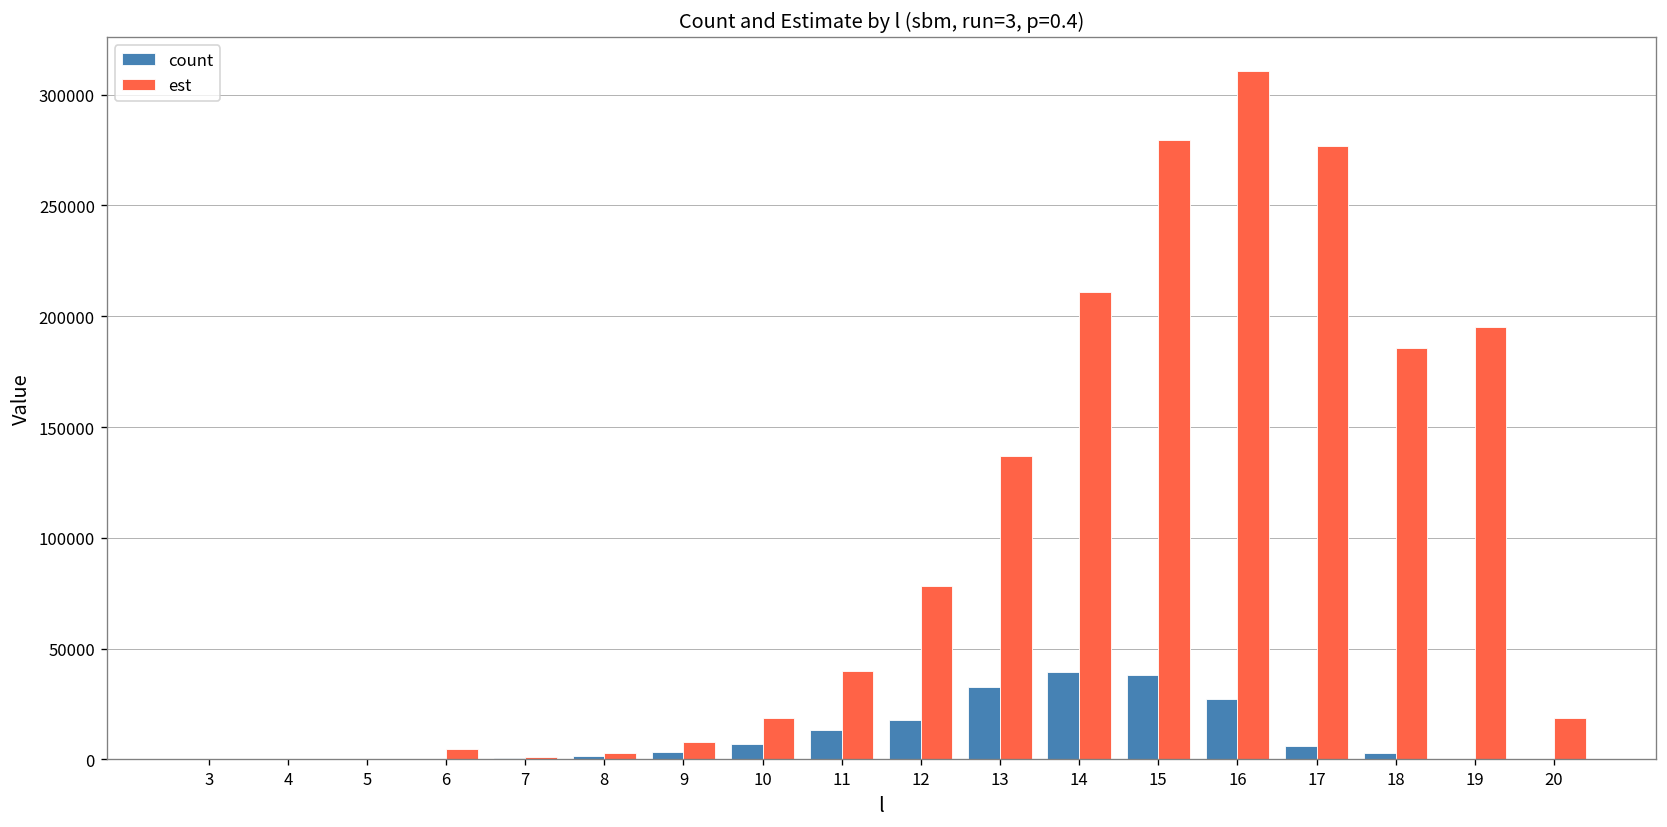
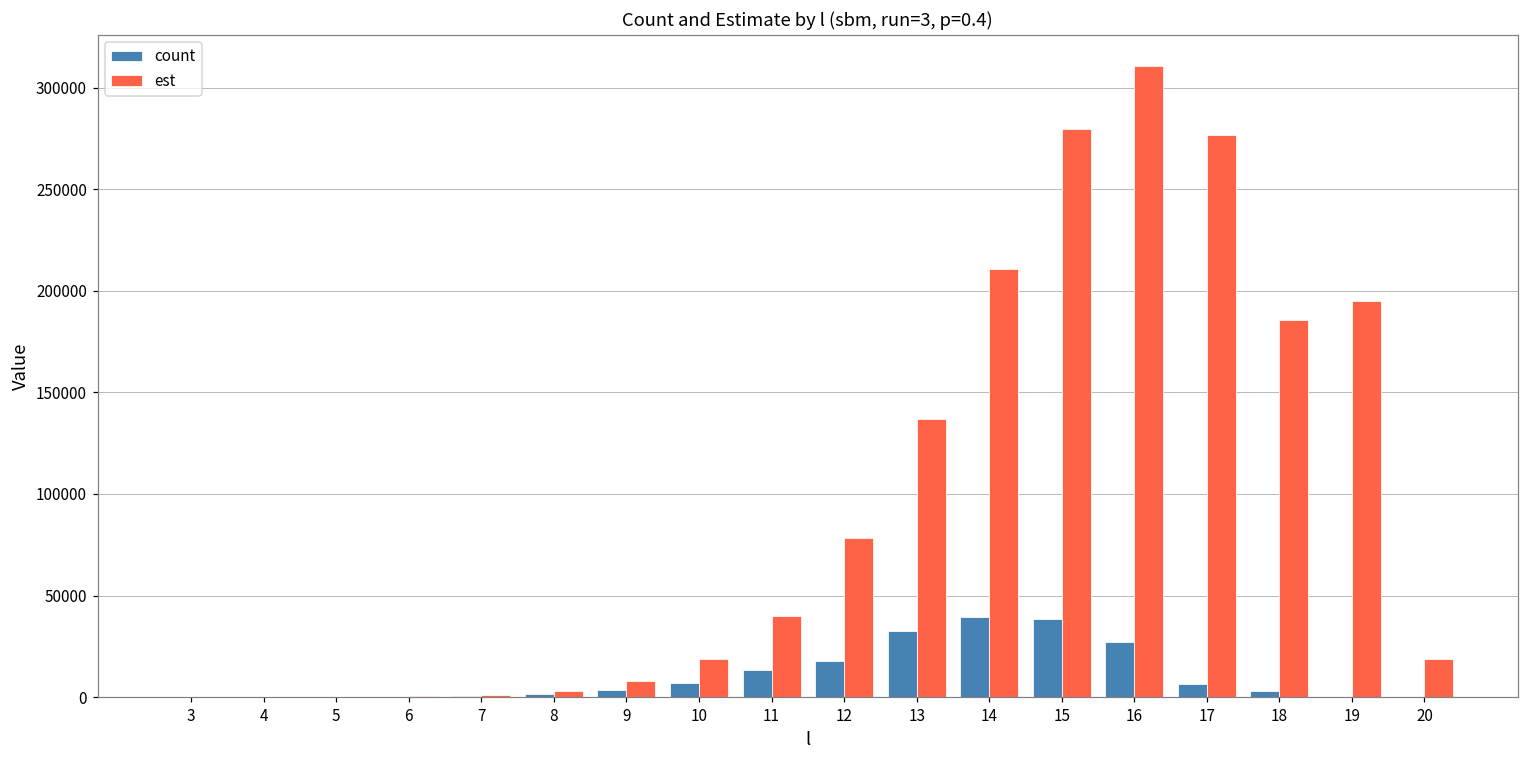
est, 6: 5000 -> 0
